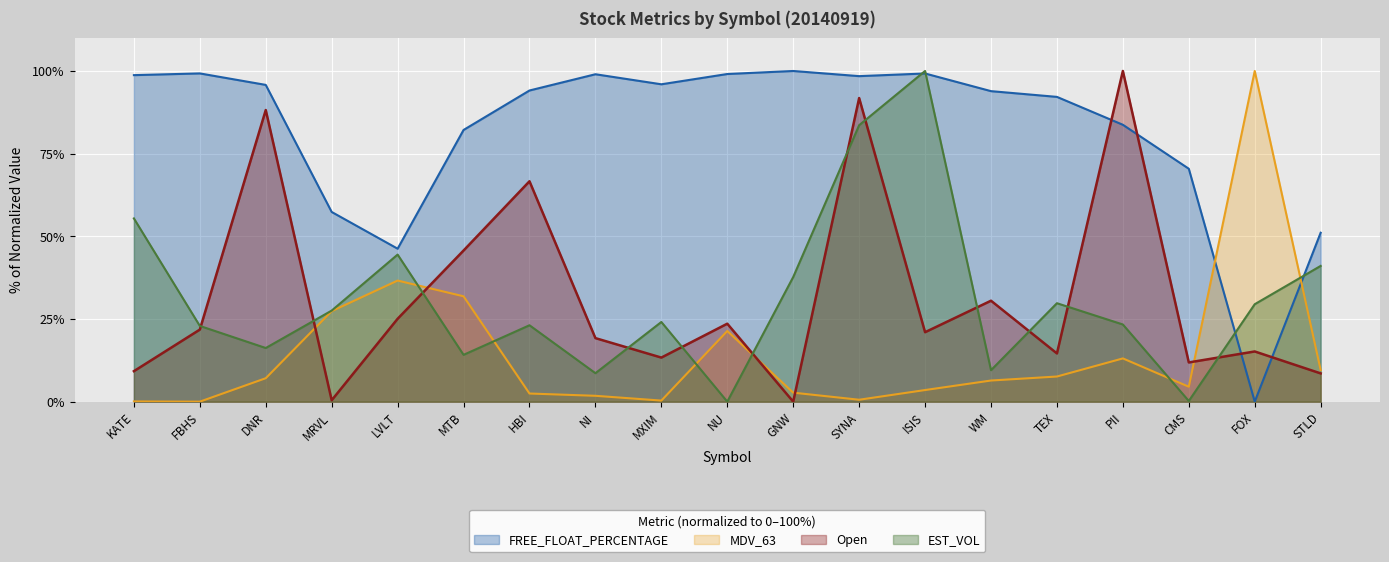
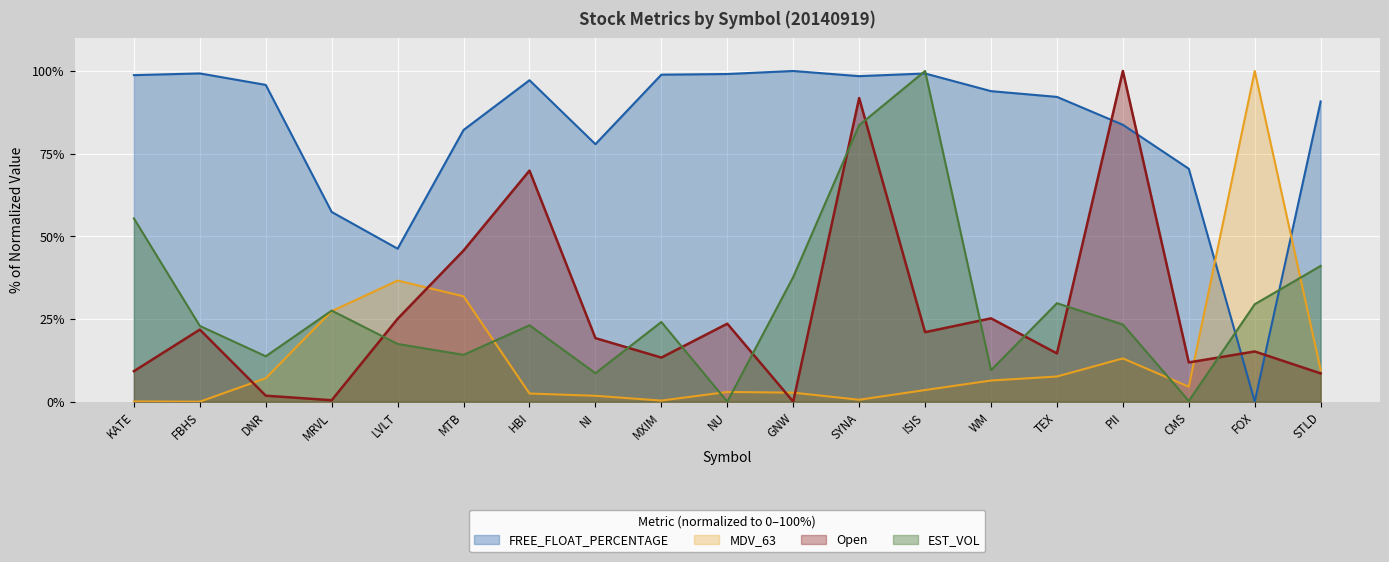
Open, DNR: 88% -> 2%
EST_VOL, DNR: 16% -> 14%
EST_VOL, LVLT: 44% -> 17%
FREE_FLOAT_PERCENTAGE, HBI: 94% -> 97%
Open, HBI: 67% -> 70%
FREE_FLOAT_PERCENTAGE, NI: 99% -> 78%
FREE_FLOAT_PERCENTAGE, MXIM: 96% -> 99%
MDV_63, NU: 21% -> 3%
Open, WM: 31% -> 25%
FREE_FLOAT_PERCENTAGE, STLD: 51% -> 91%
